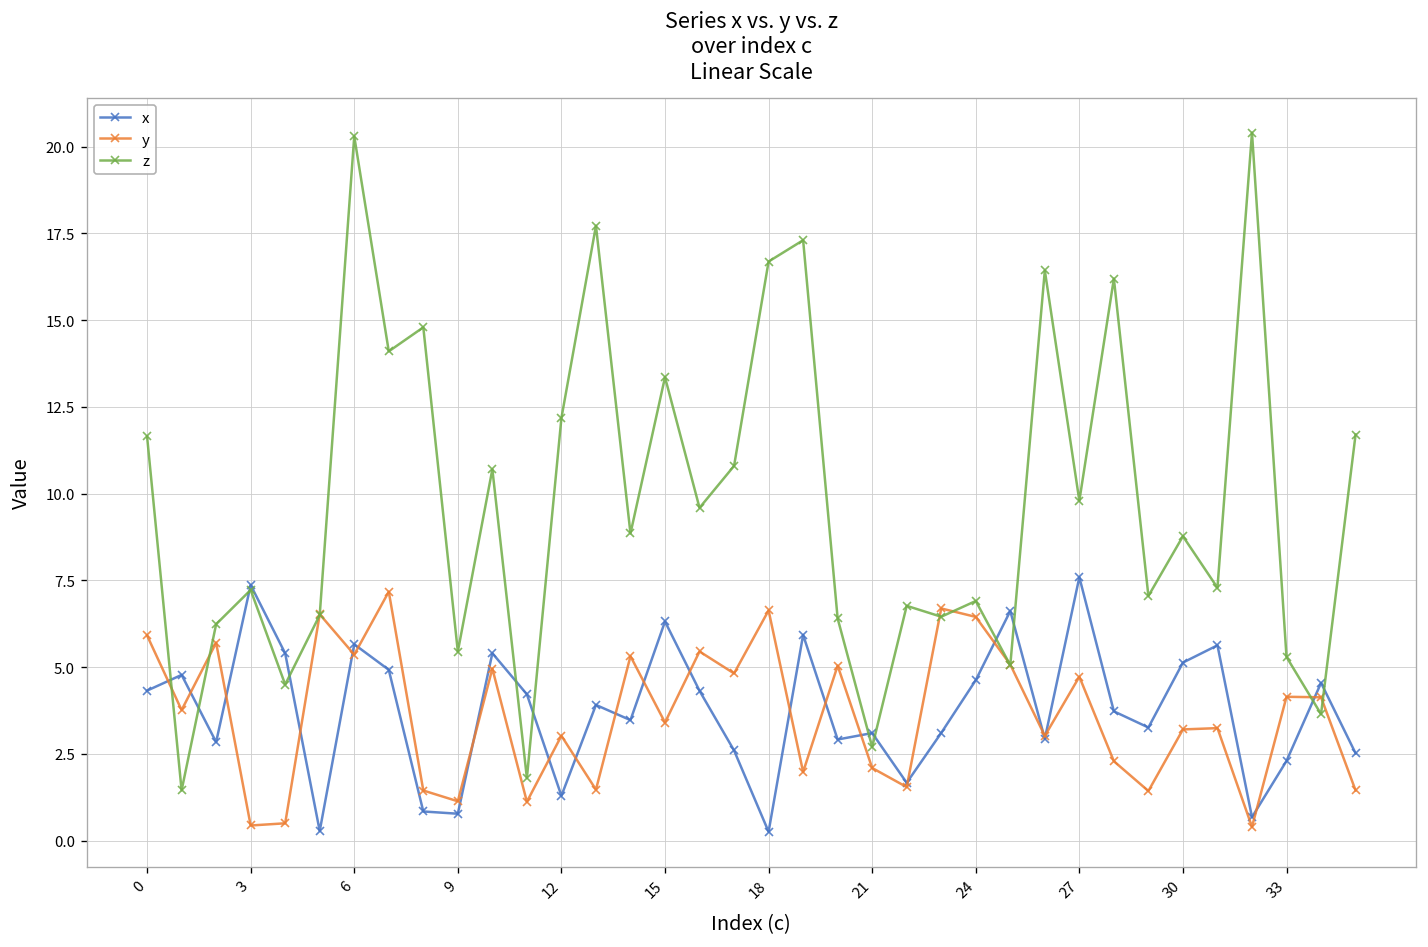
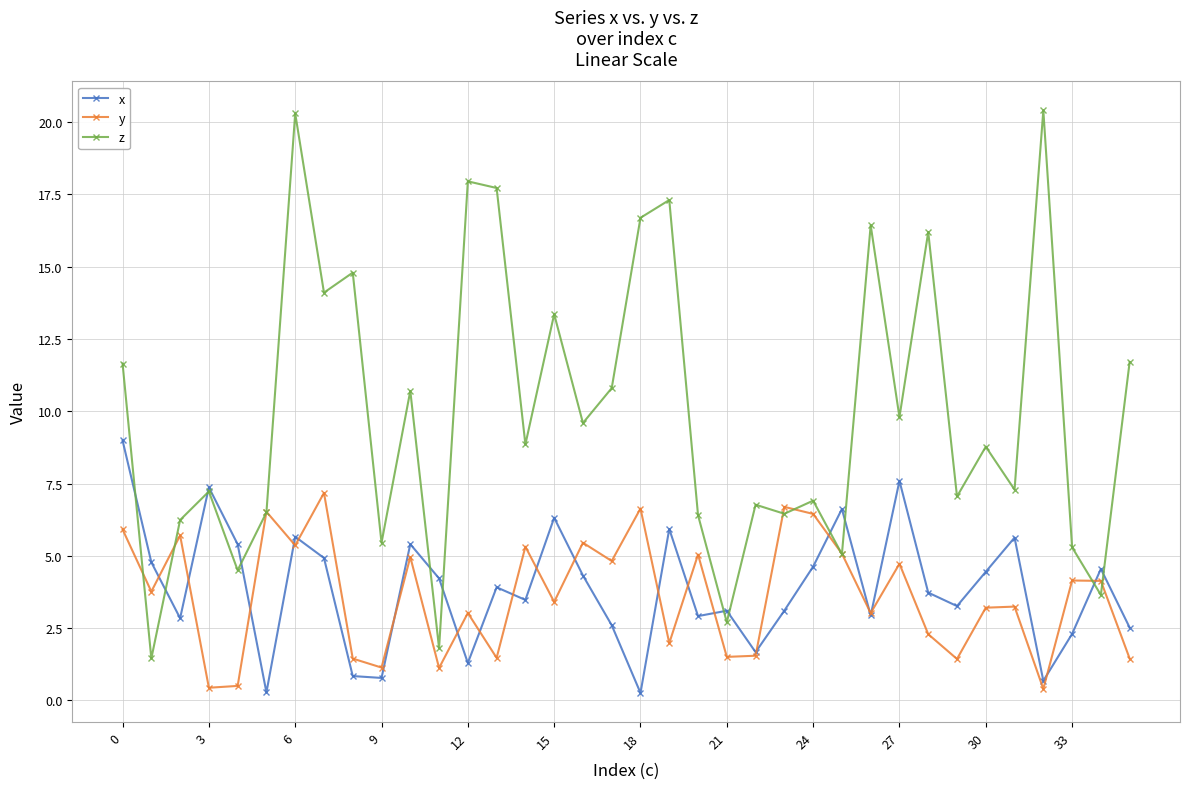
x, 0: 4.3 -> 9.0
z, 12: 12.2 -> 17.9
y, 21: 2.1 -> 1.5
x, 30: 5.1 -> 4.4
